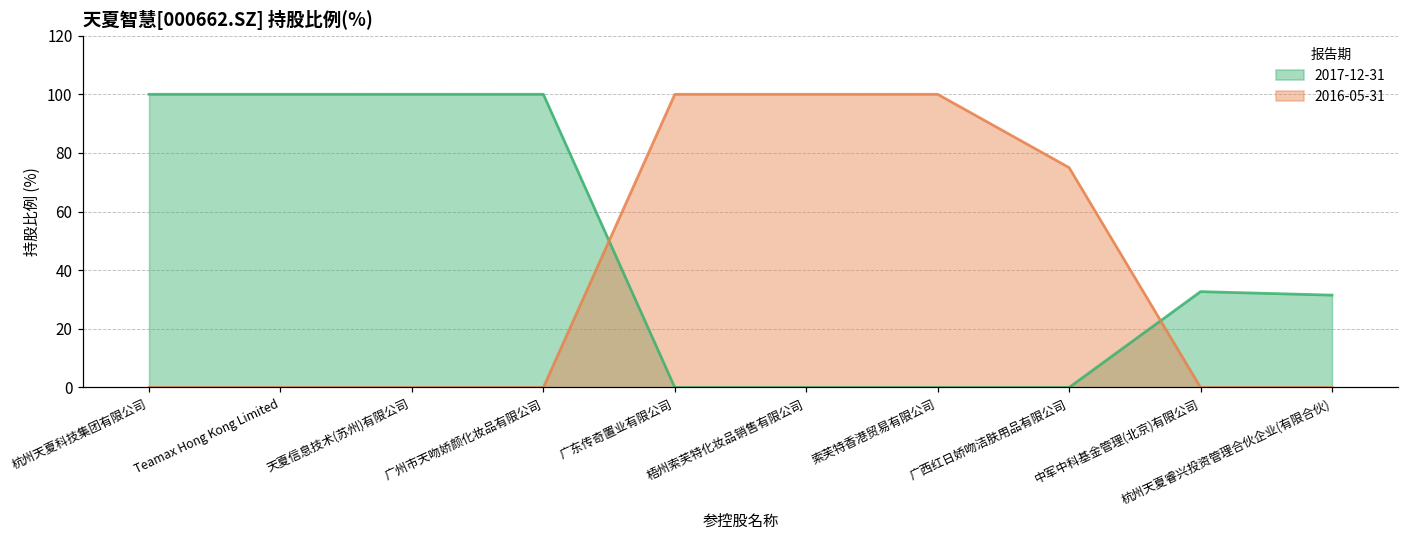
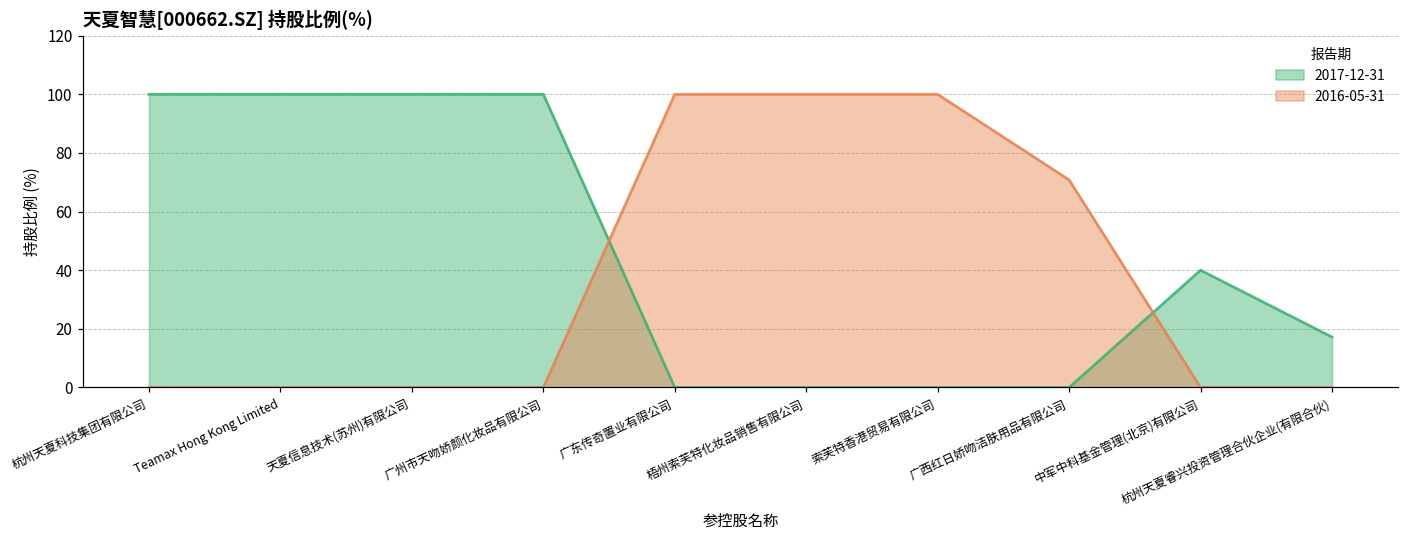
2016-05-31, 广西红日娇吻洁肤用品有限公司: 75 -> 71
2017-12-31, 中军中科基金管理(北京)有限公司: 33 -> 40
2017-12-31, 杭州天夏睿兴投资管理合伙企业(有限合伙): 32 -> 17
